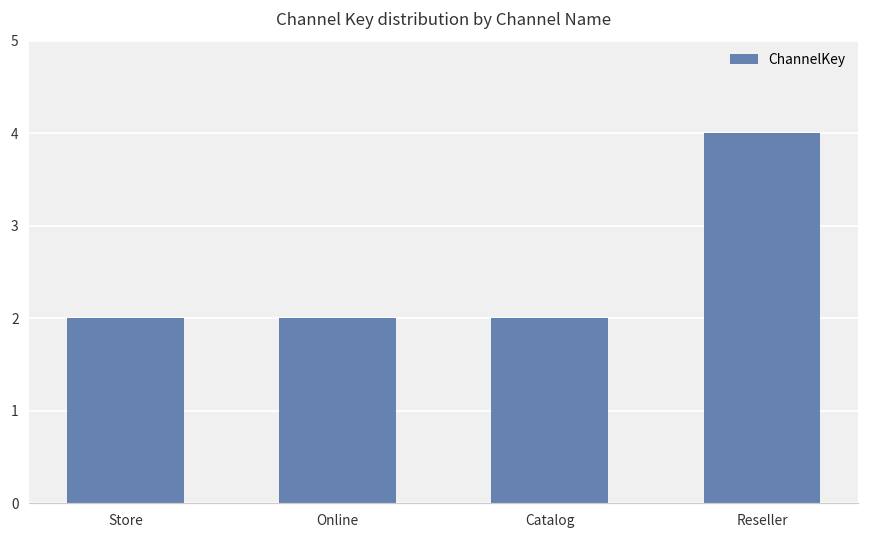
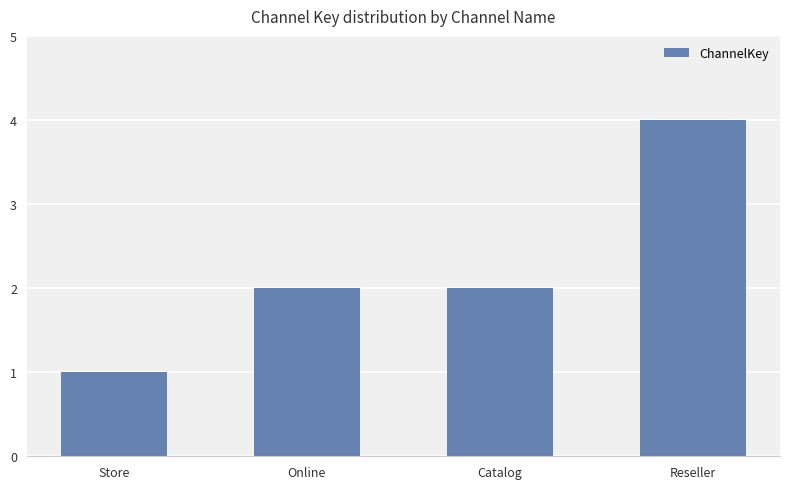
Store: 2 -> 1
